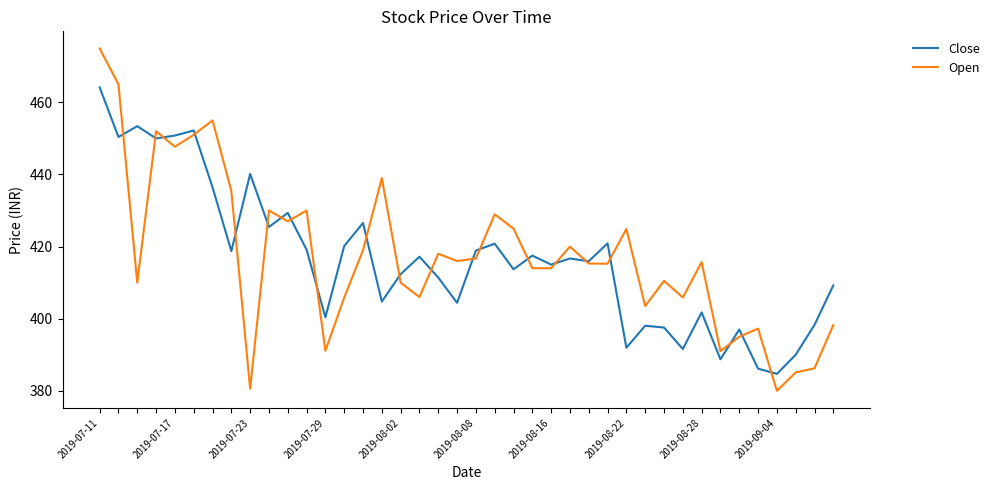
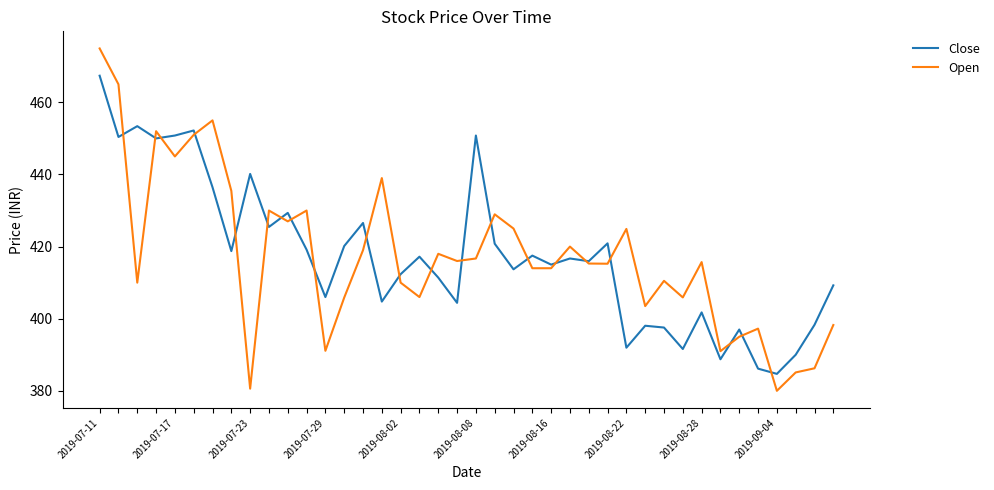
Close, 2019-07-11: 464 -> 467
Open, 2019-07-17: 448 -> 445
Close, 2019-07-29: 400 -> 406
Close, 2019-08-08: 419 -> 451
